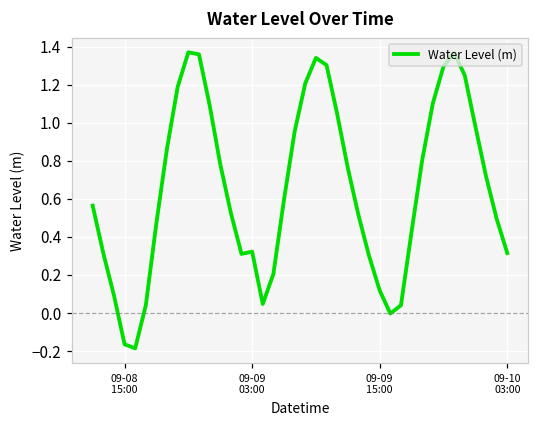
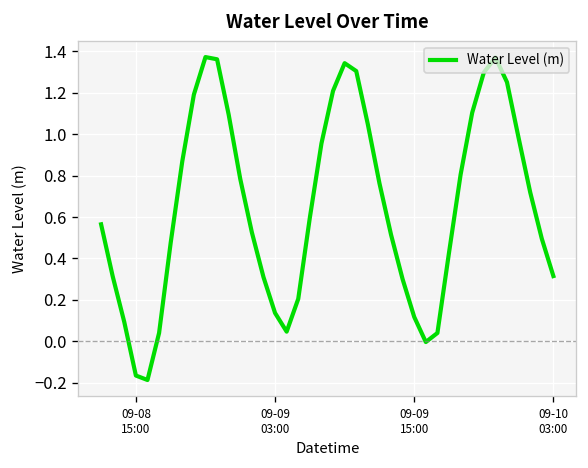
09-09 03:00: 0.32 -> 0.14
